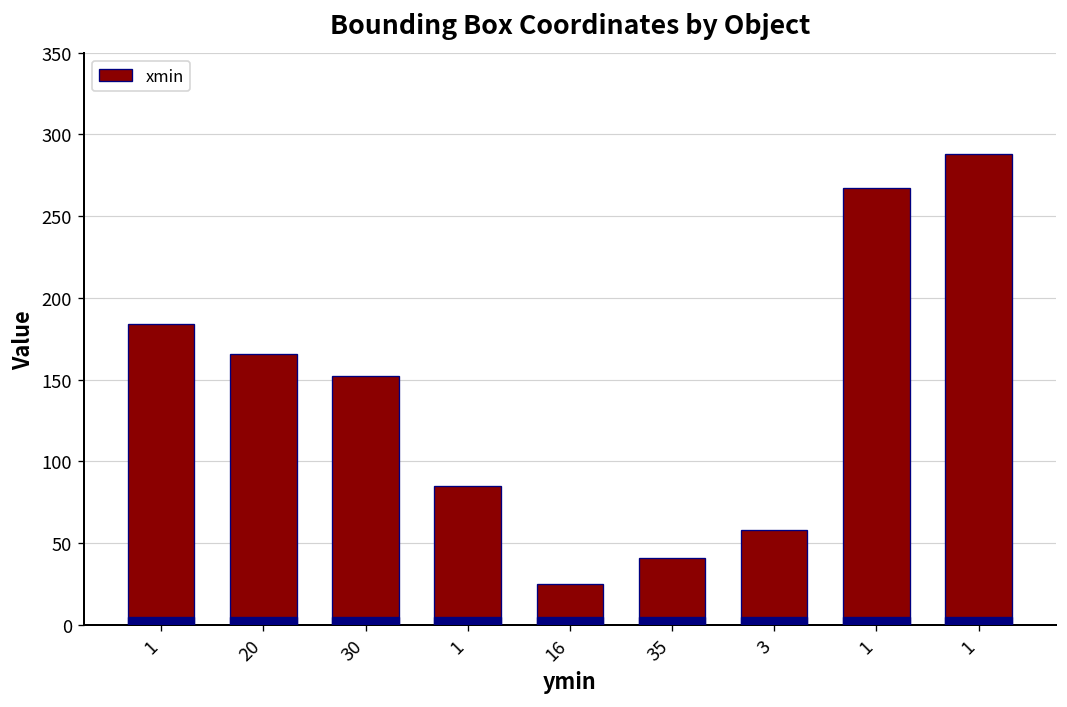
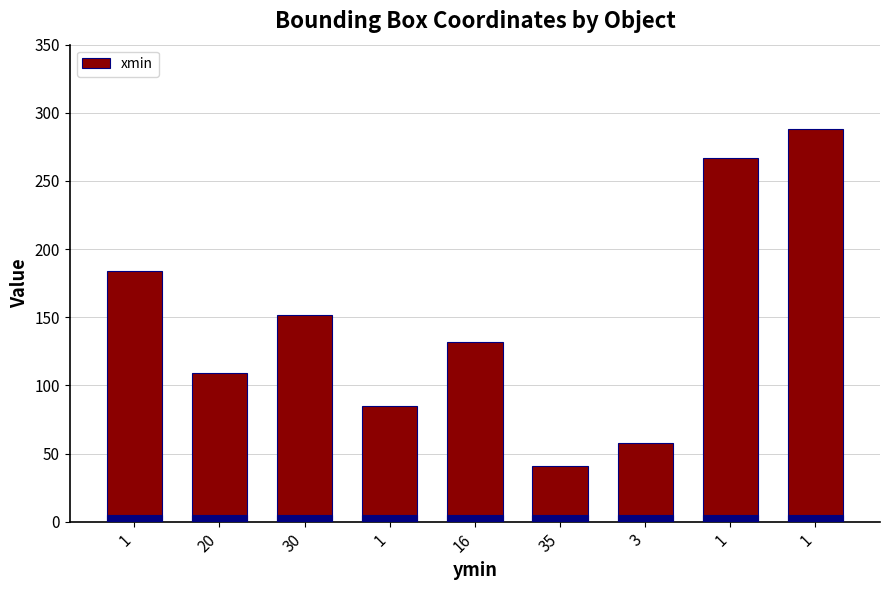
xmin, 20: 166 -> 109
xmin, 16: 25 -> 132
